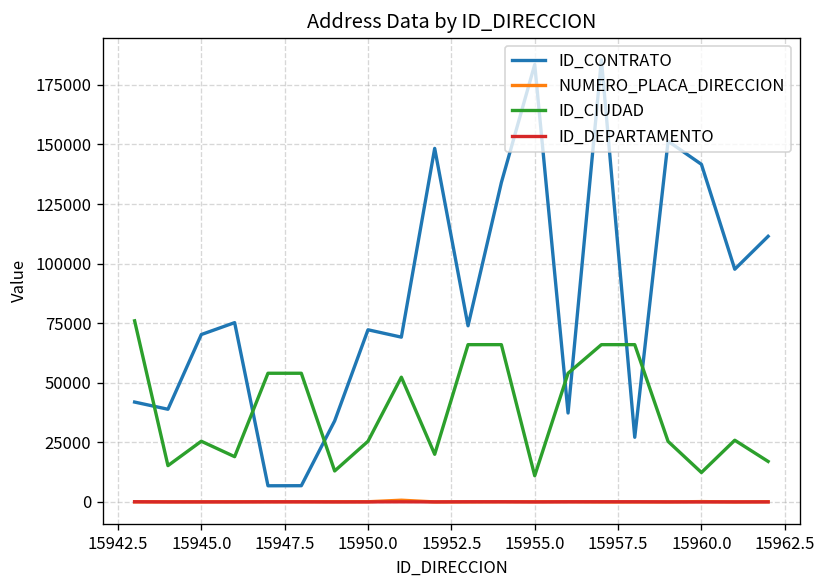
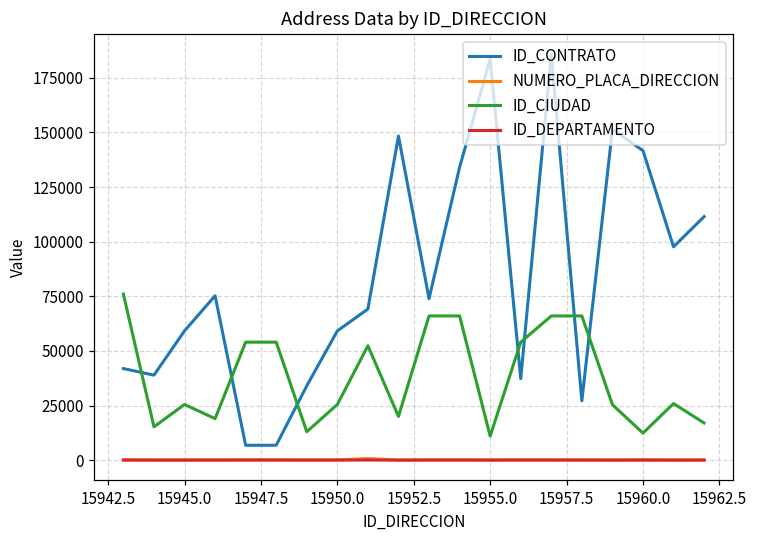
ID_CONTRATO, 15945.0: 70000 -> 59000
ID_CONTRATO, 15950.0: 72000 -> 59000
